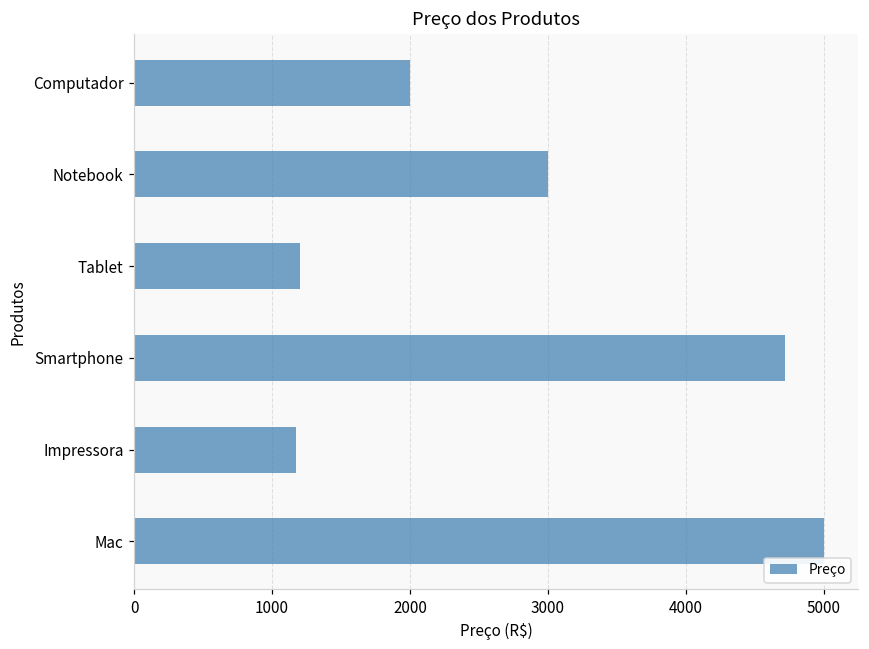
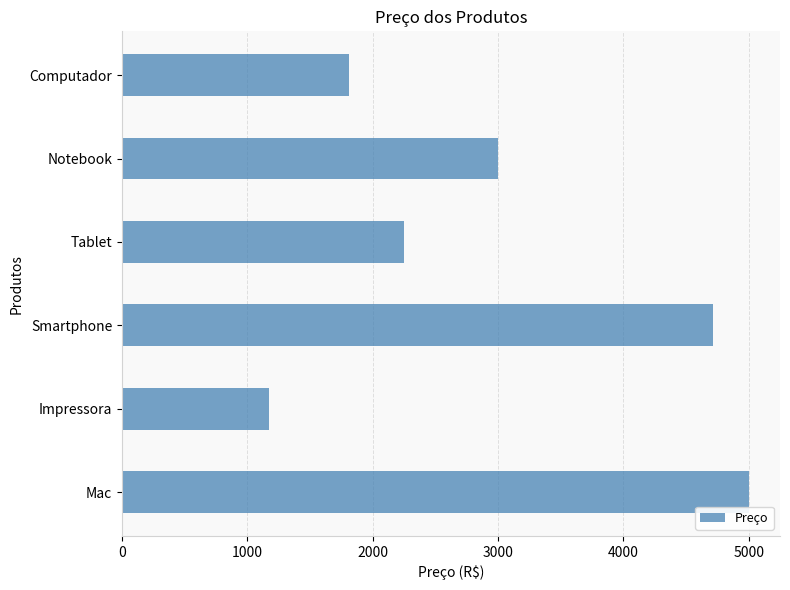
Computador: 2000 -> 1810
Tablet: 1200 -> 2250
